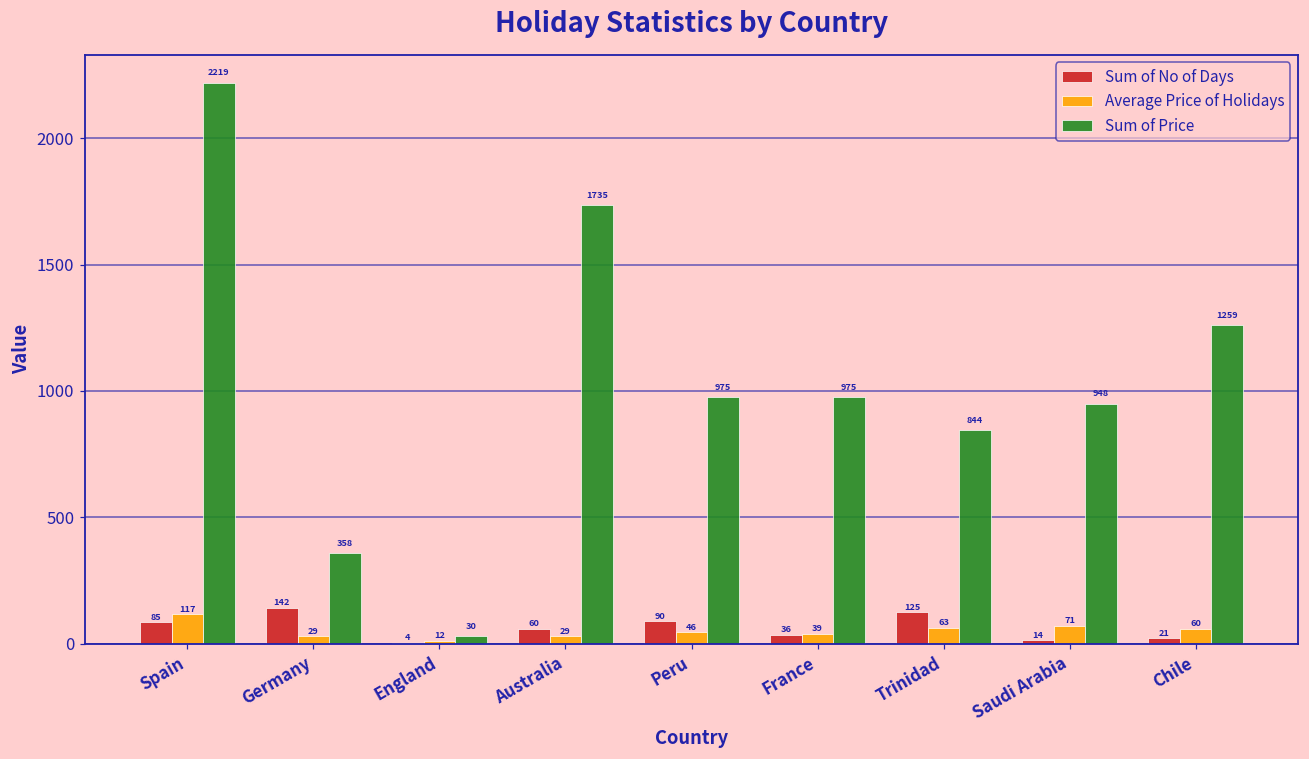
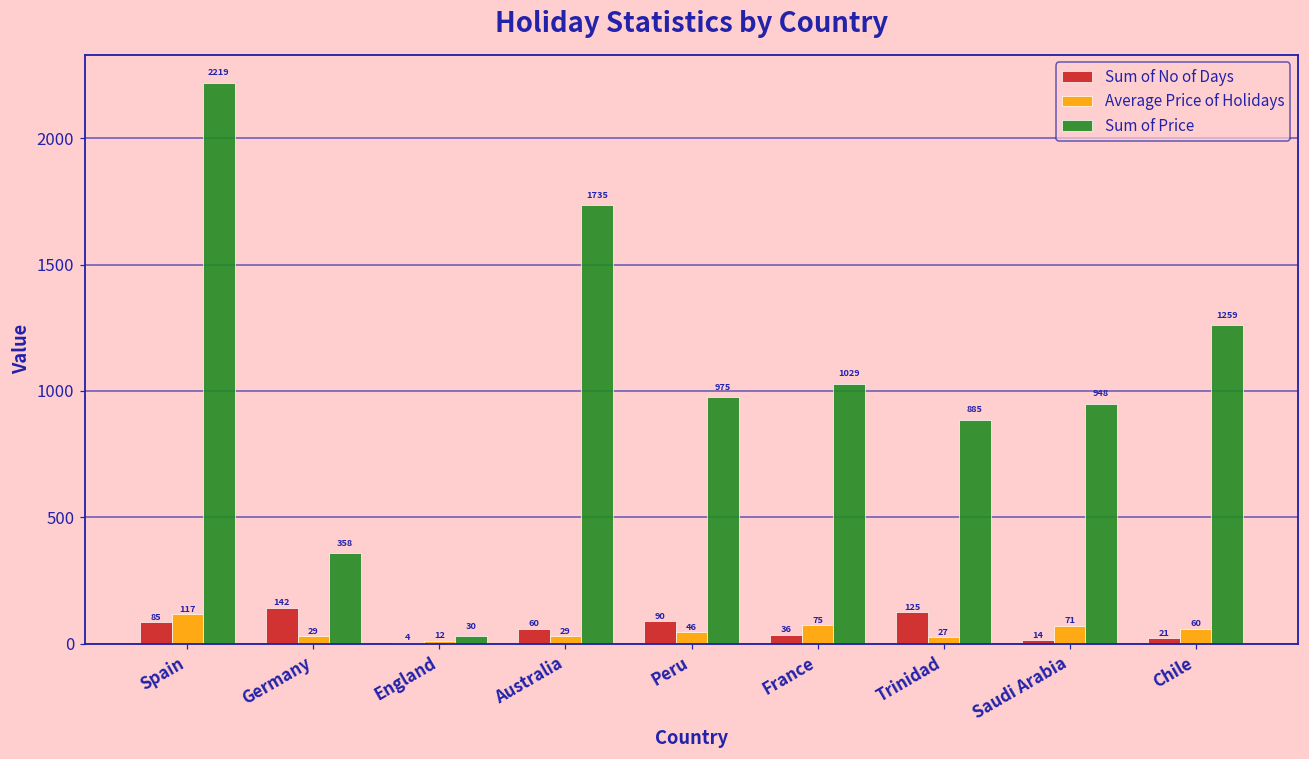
Average Price of Holidays, France: 39 -> 75
Sum of Price, France: 975 -> 1029
Average Price of Holidays, Trinidad: 63 -> 27
Sum of Price, Trinidad: 844 -> 885
